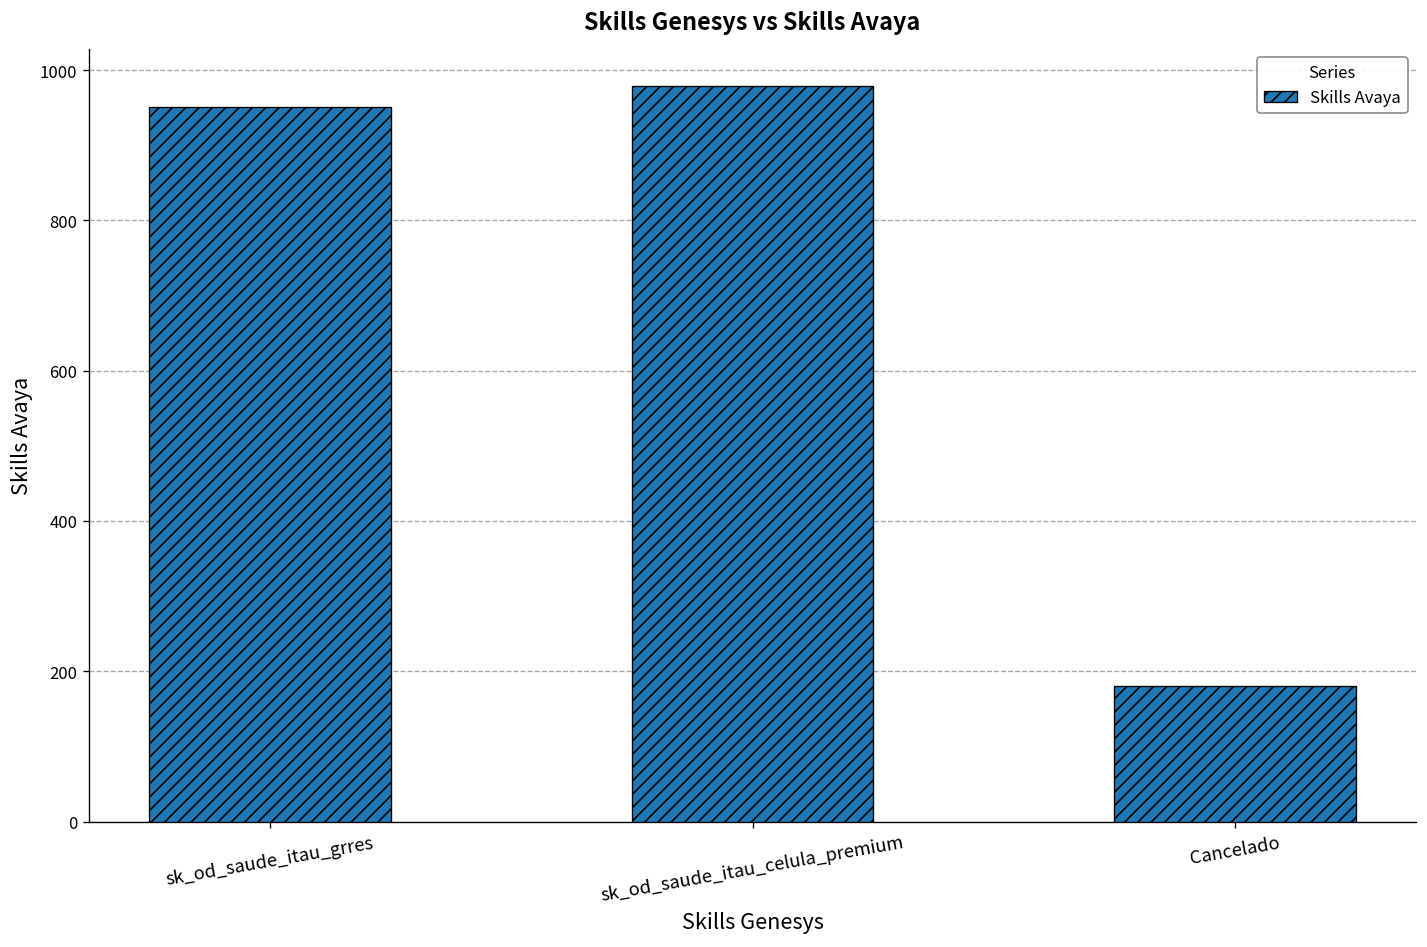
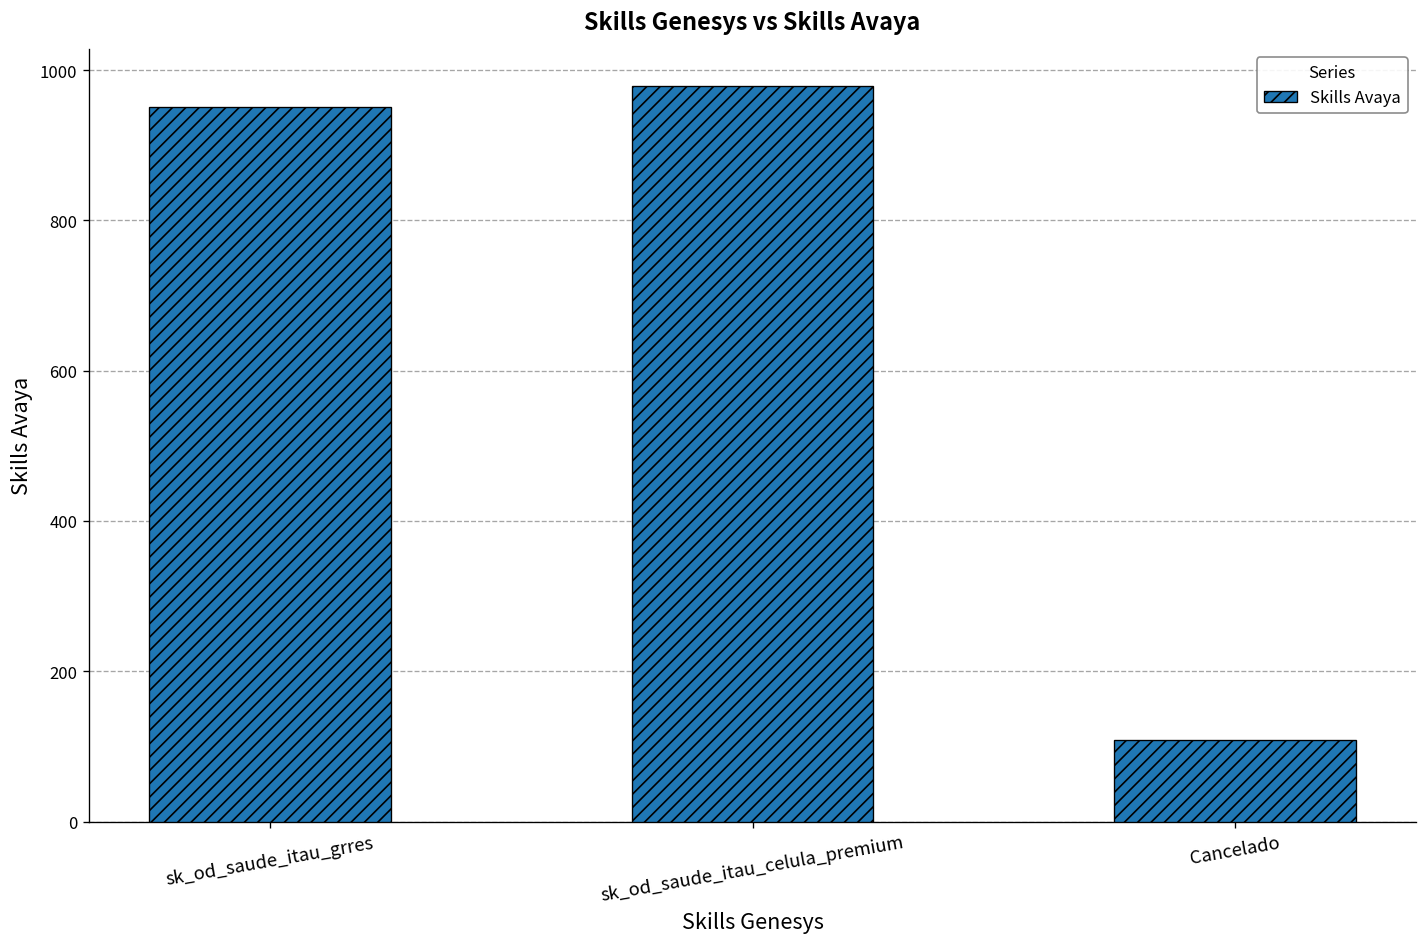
Cancelado: 180 -> 110
